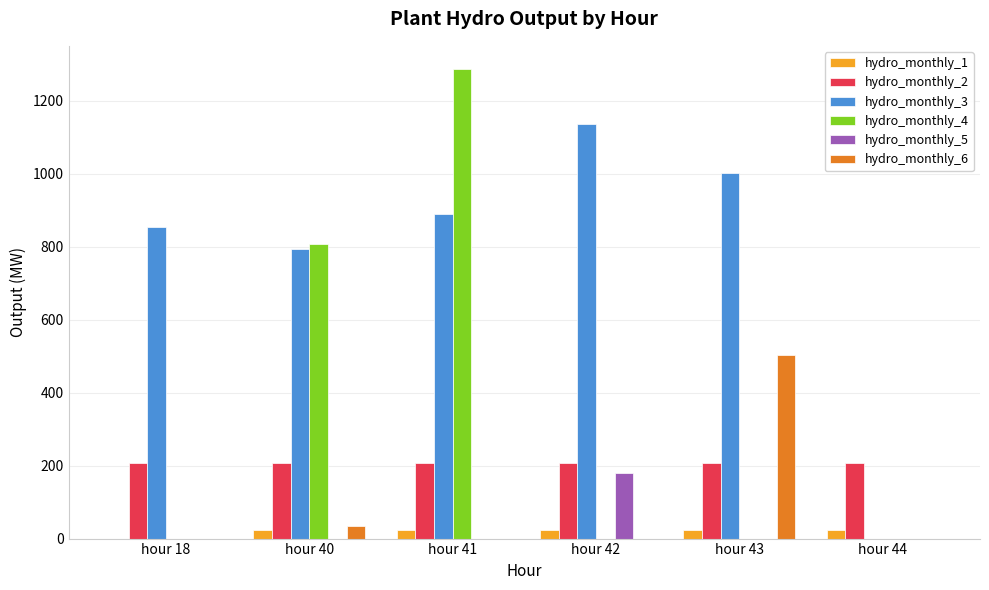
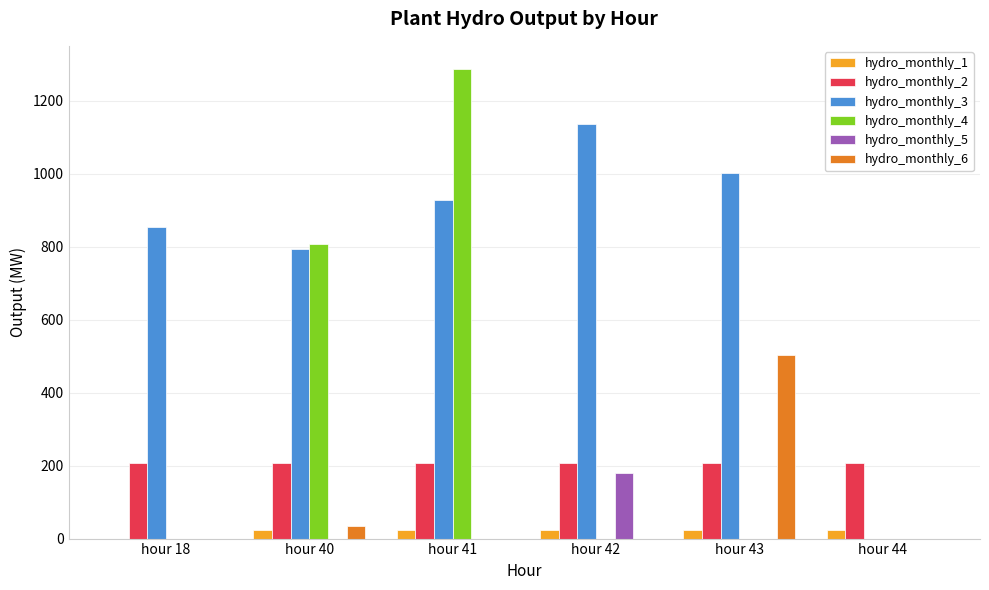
hydro_monthly_3, hour 41: 890 -> 930
